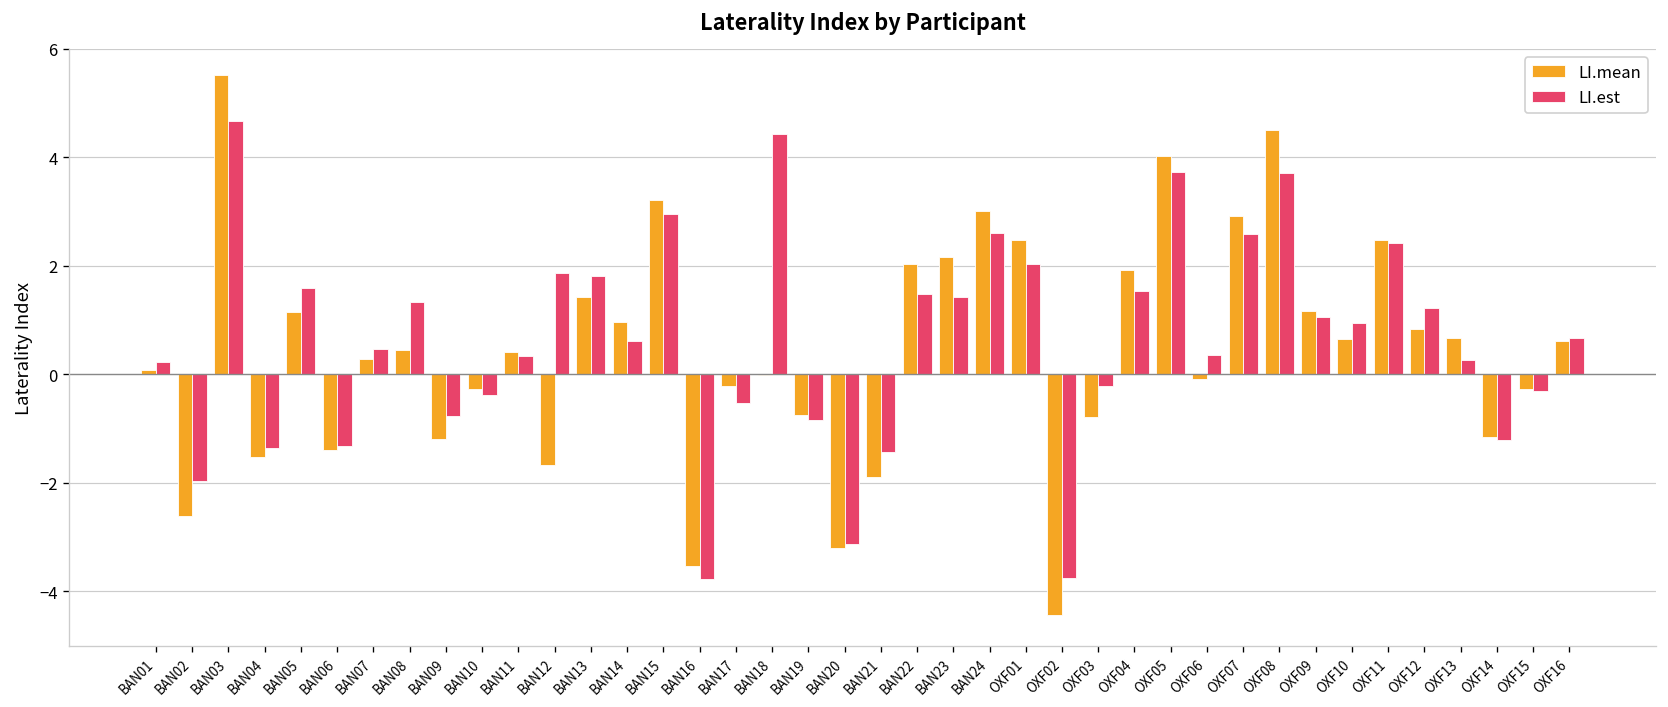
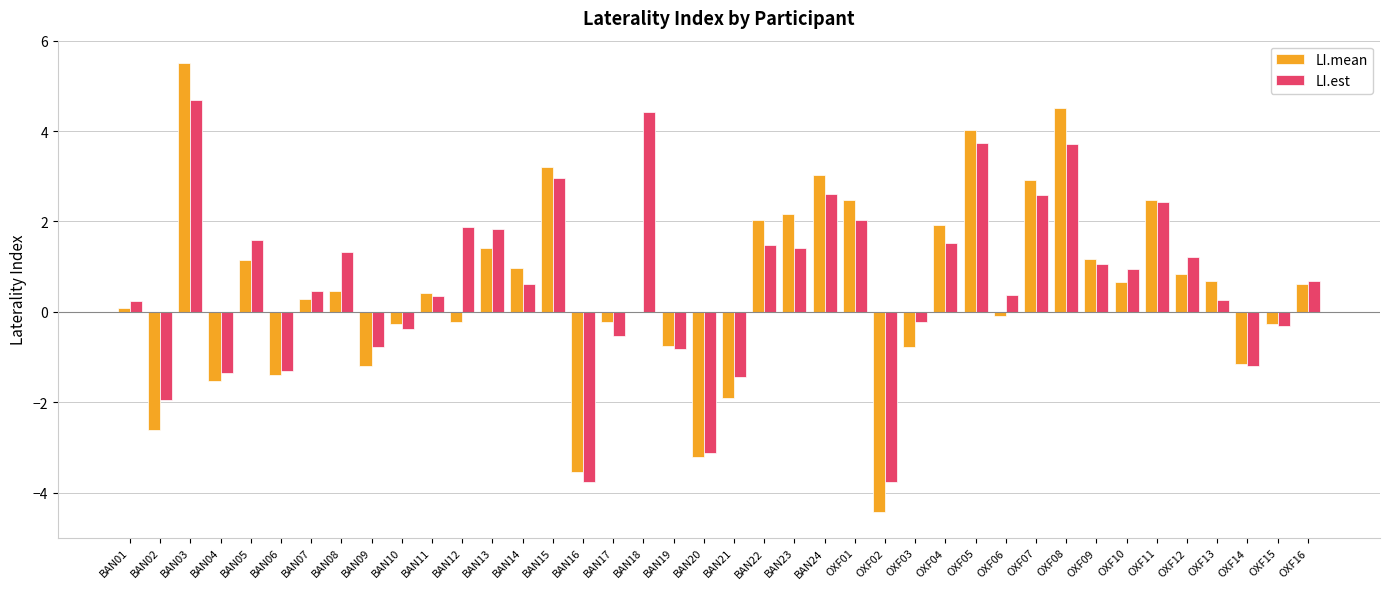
LI.mean, BAN12: -1.7 -> -0.2
